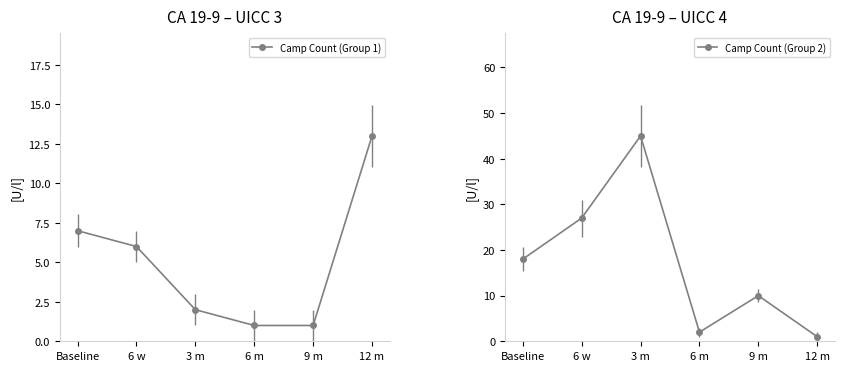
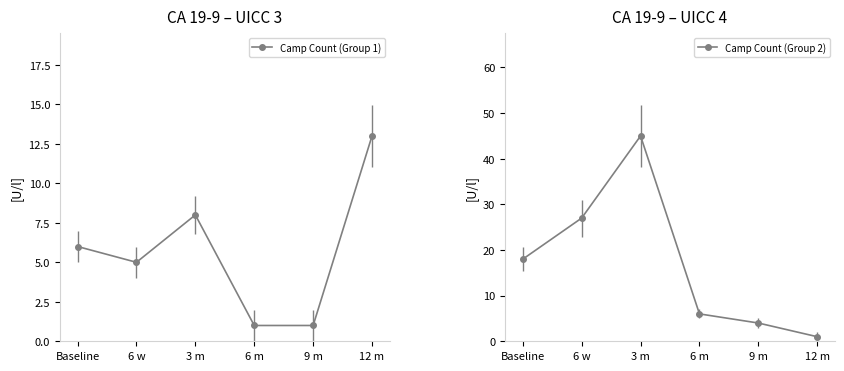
CA 19-9 – UICC 3, Baseline: 7 -> 6
CA 19-9 – UICC 3, 6 w: 6 -> 5
CA 19-9 – UICC 3, 3 m: 2 -> 8
CA 19-9 – UICC 4, 6 m: 2 -> 6
CA 19-9 – UICC 4, 9 m: 10 -> 4
